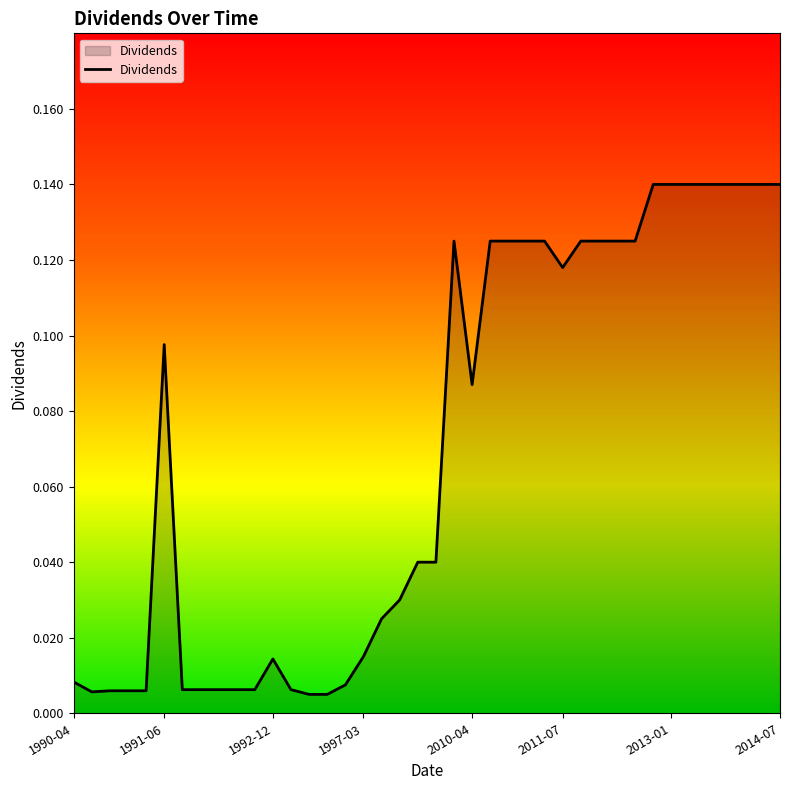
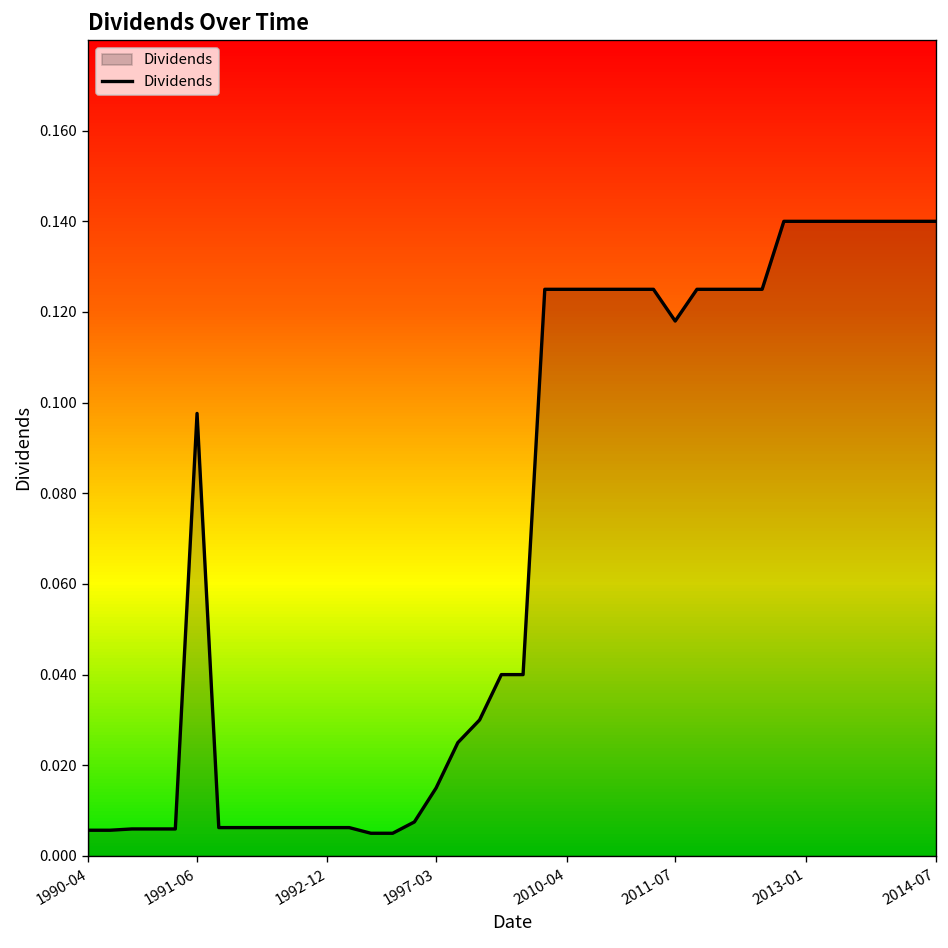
1990-04: 0.008 -> 0.006
1992-12: 0.014 -> 0.006
2010-04: 0.087 -> 0.125
